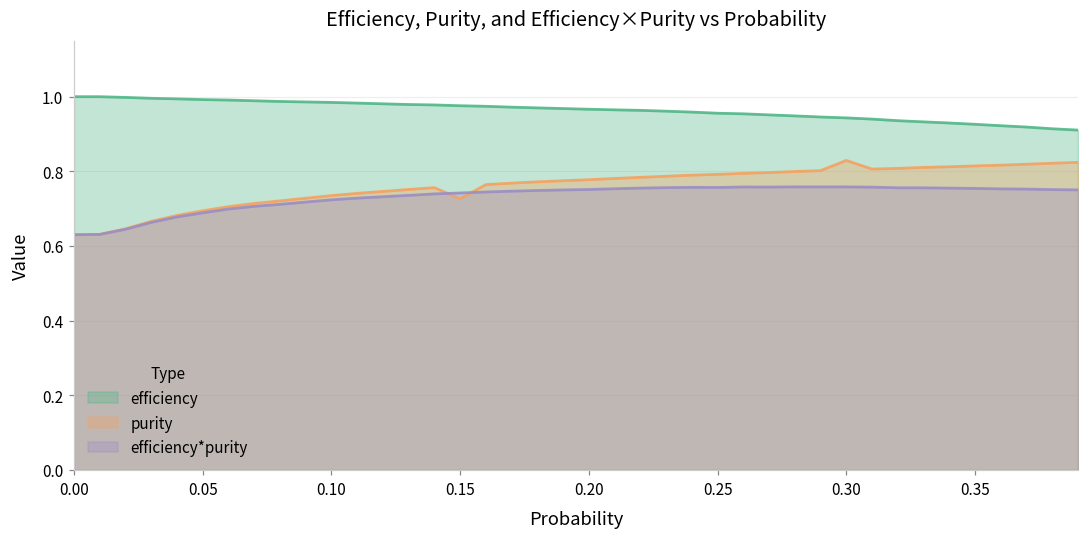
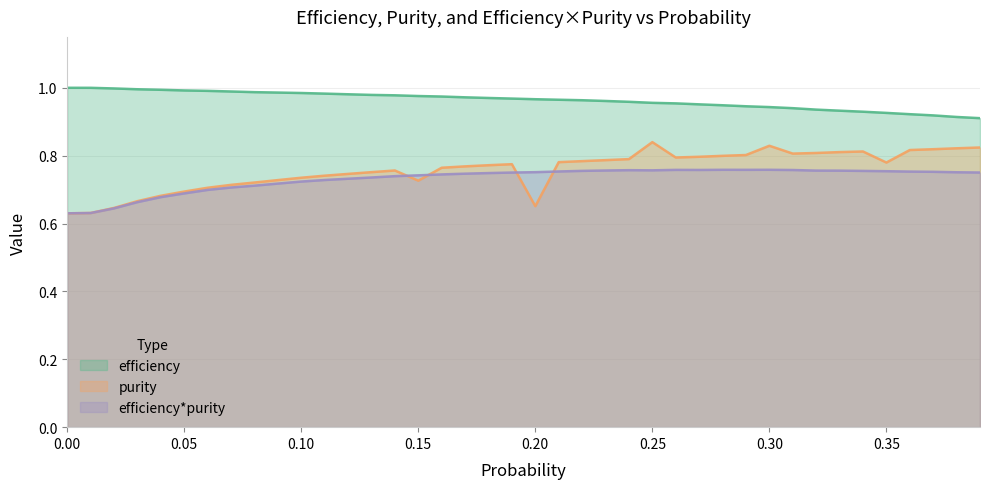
purity, 0.20: 0.78 -> 0.65
purity, 0.25: 0.79 -> 0.84
purity, 0.35: 0.81 -> 0.78
